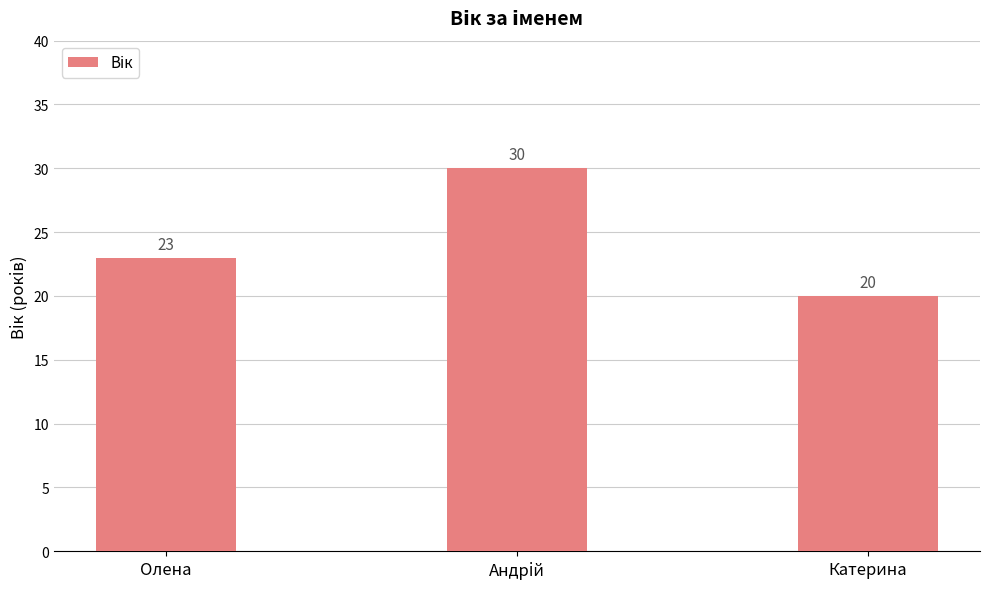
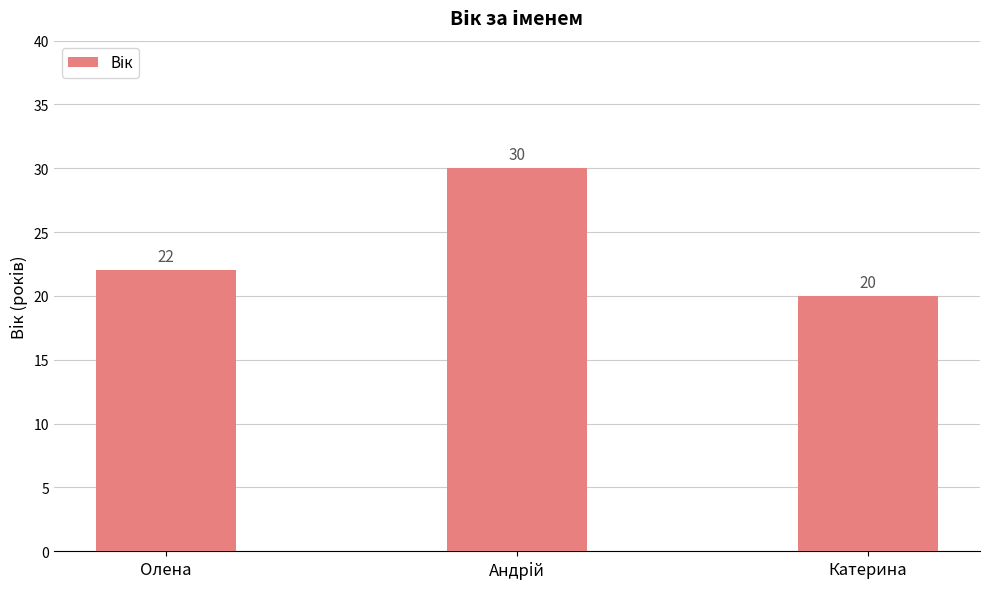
Олена: 23 -> 22
